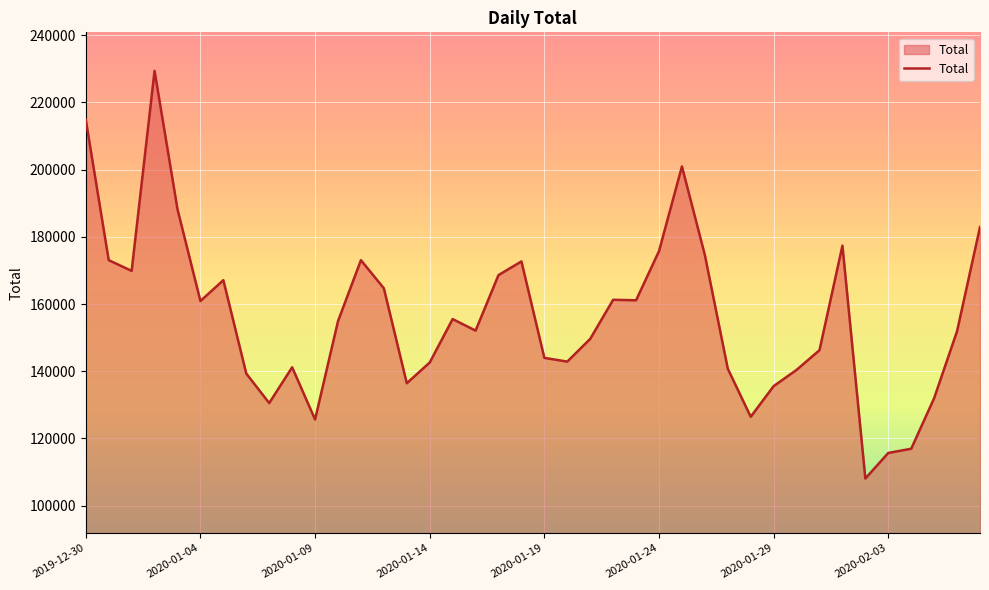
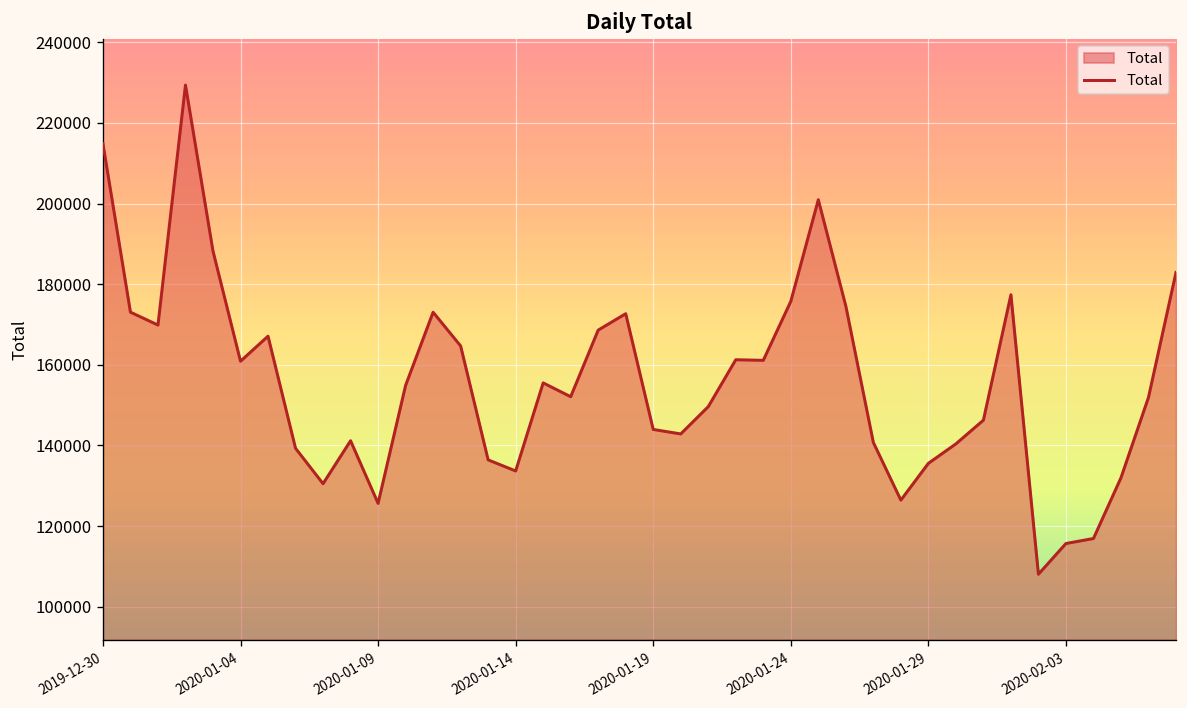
2020-01-14: 143000 -> 134000
